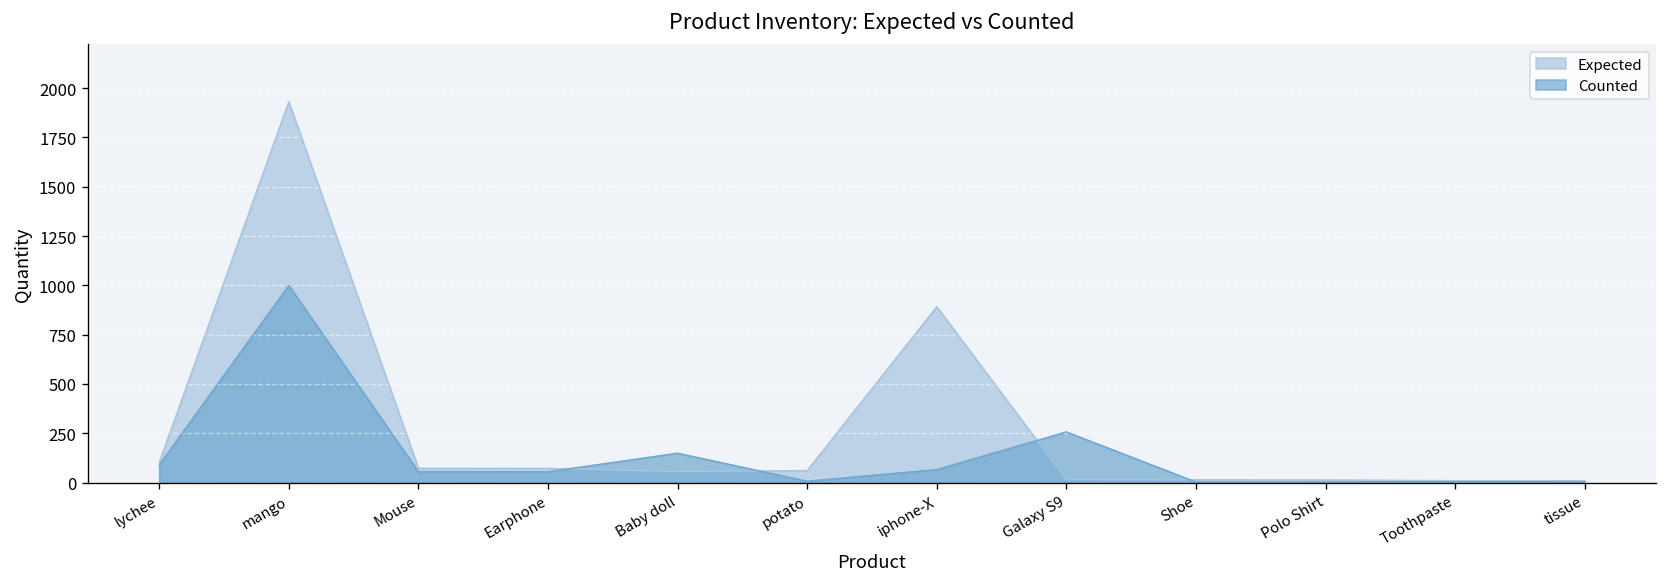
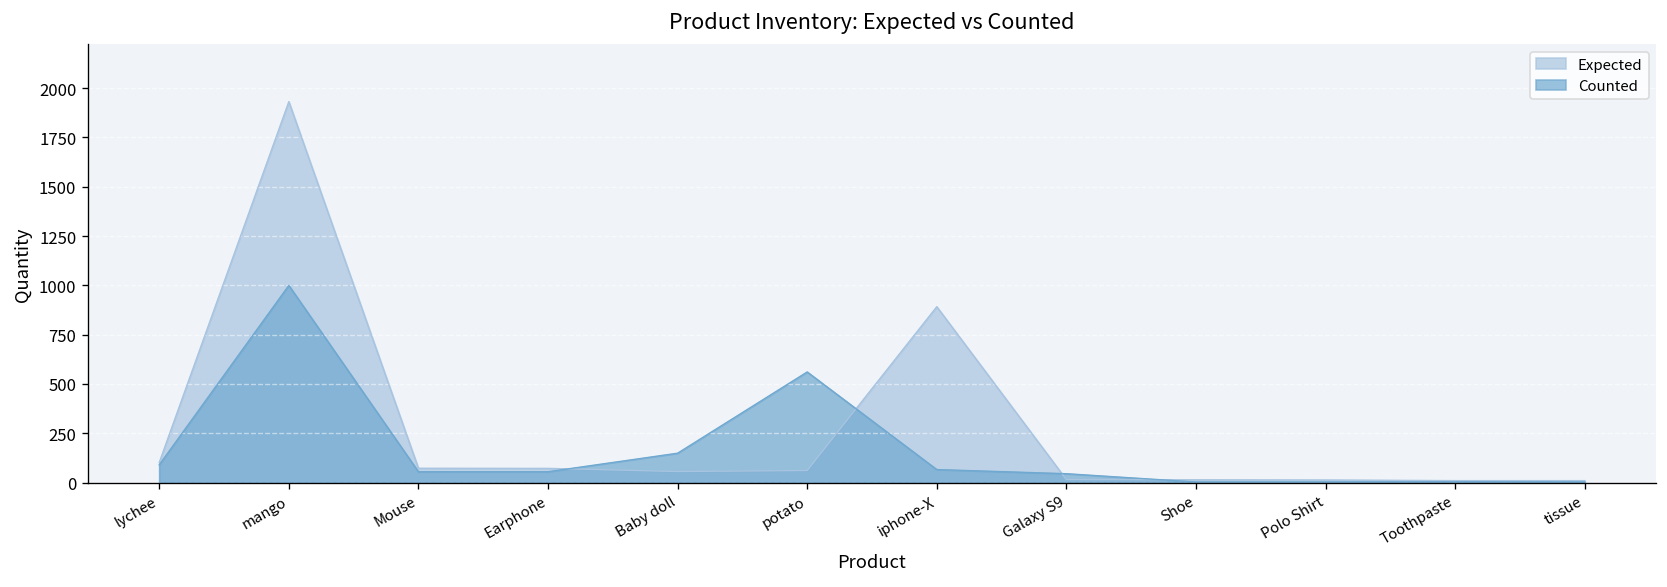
Counted, potato: 10 -> 560
Counted, Galaxy S9: 260 -> 50
